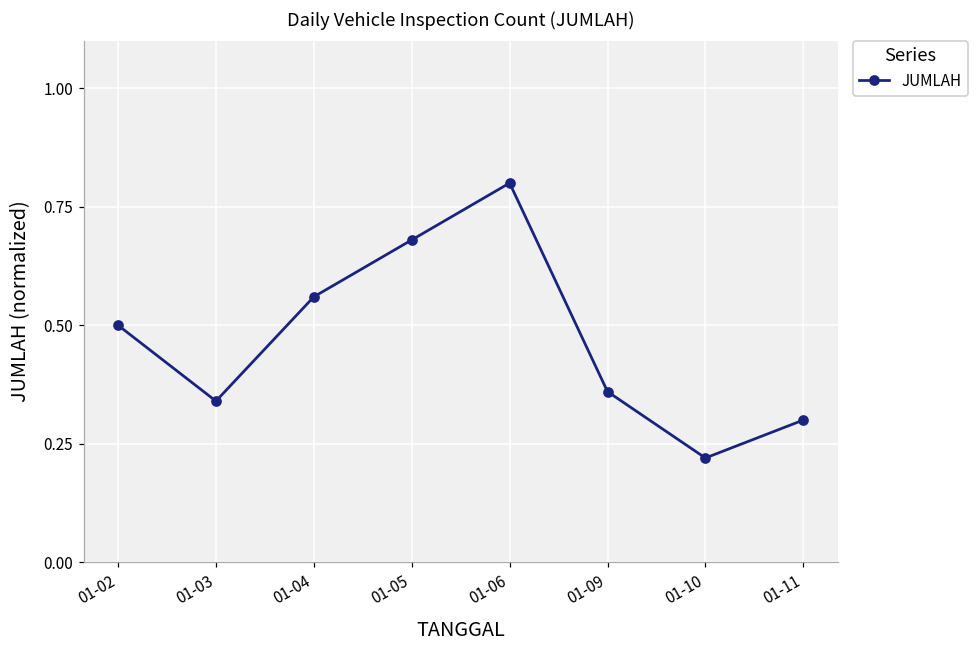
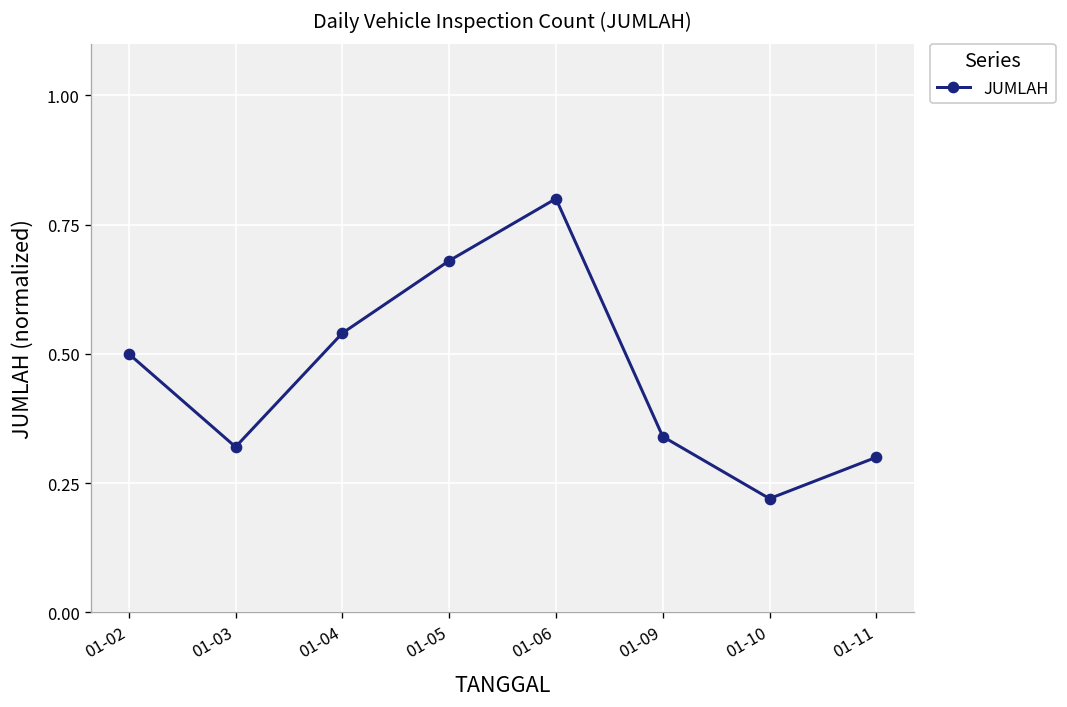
01-03: 0.34 -> 0.32
01-04: 0.56 -> 0.54
01-09: 0.36 -> 0.34
